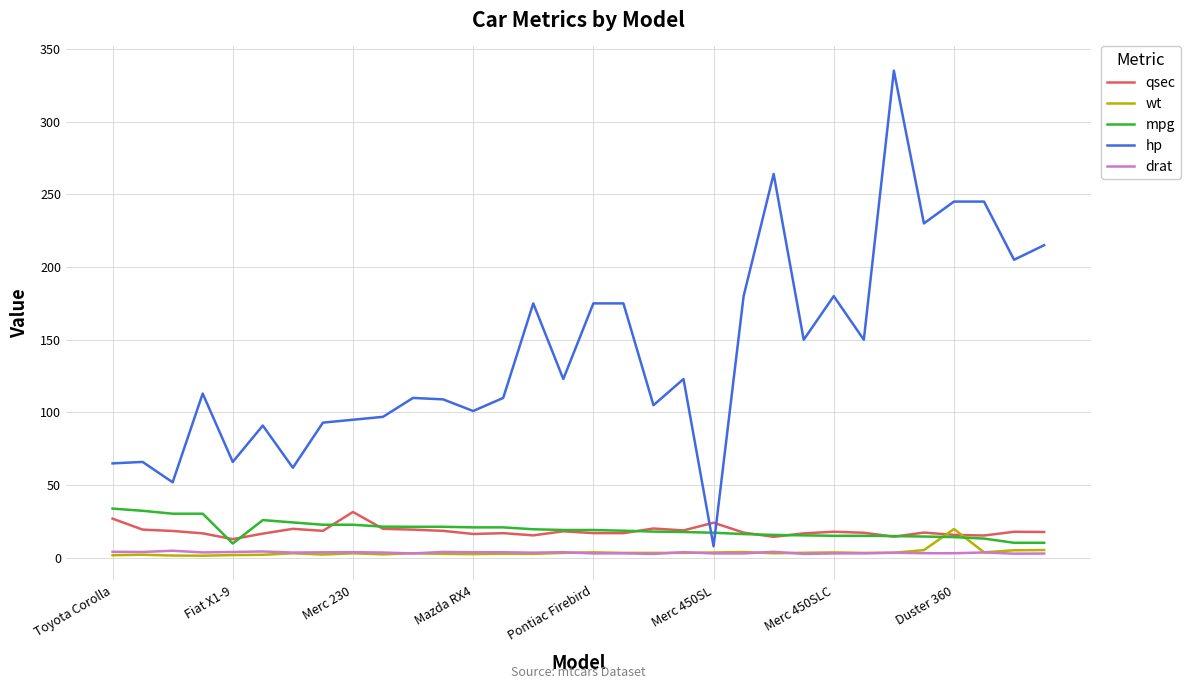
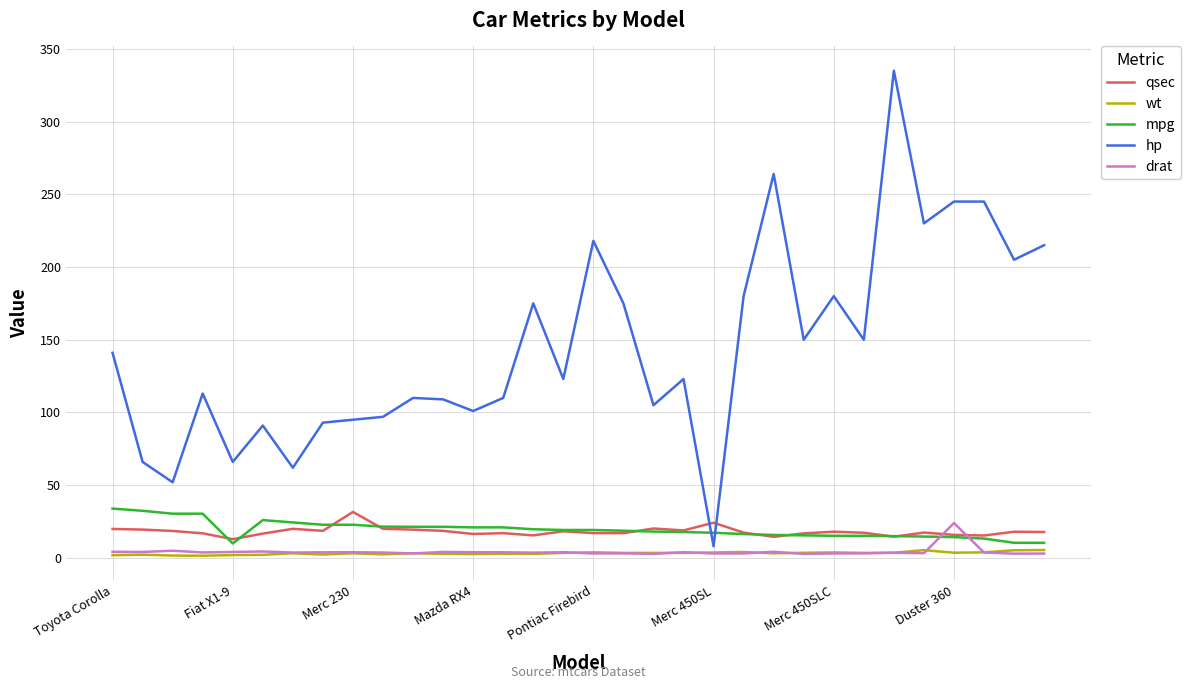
qsec, Toyota Corolla: 27 -> 20
hp, Toyota Corolla: 65 -> 141
hp, Pontiac Firebird: 175 -> 218
wt, Duster 360: 20 -> 4
drat, Duster 360: 3 -> 24
